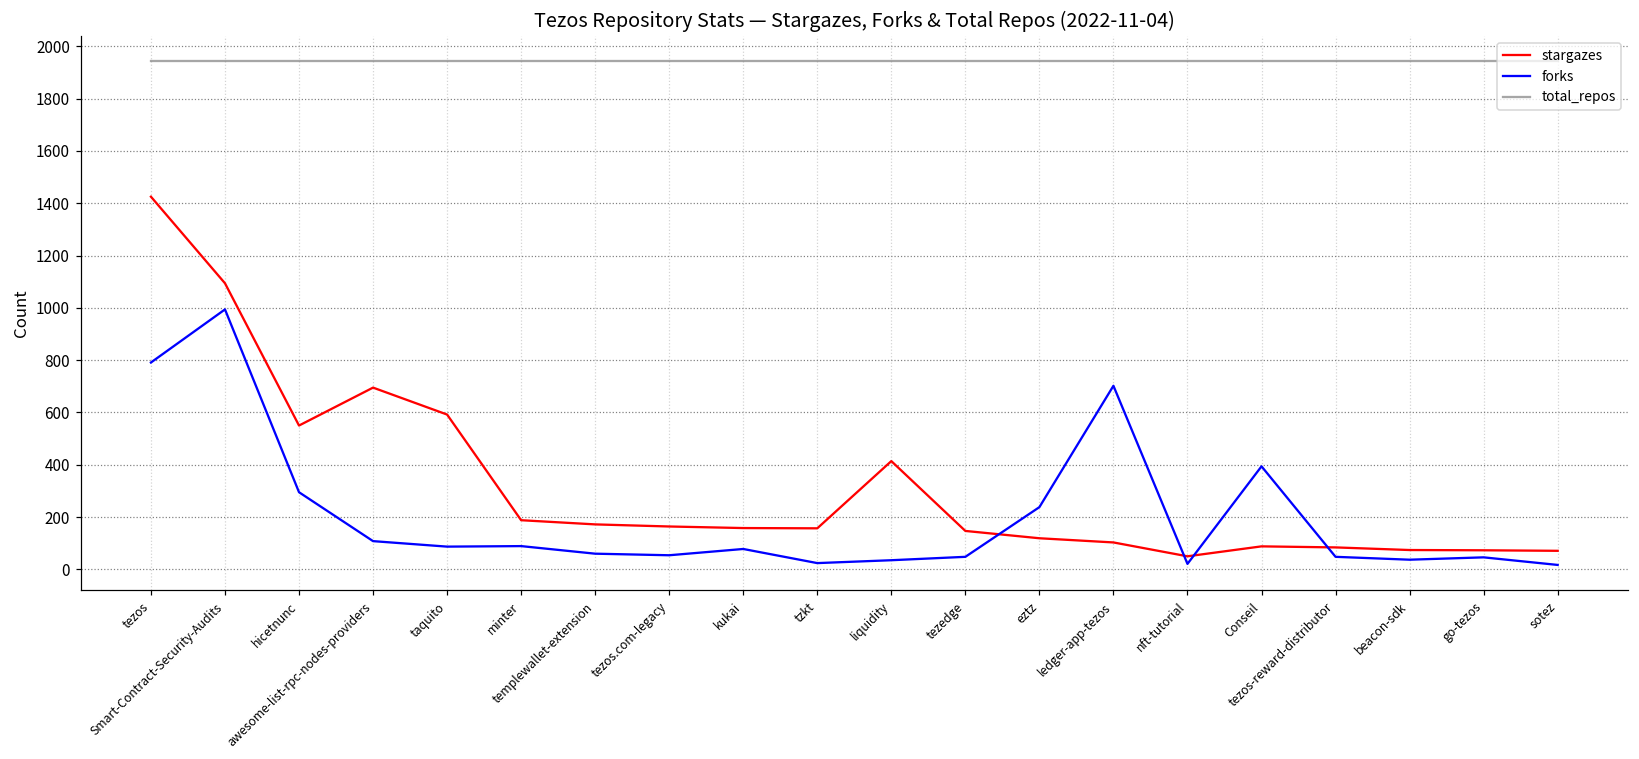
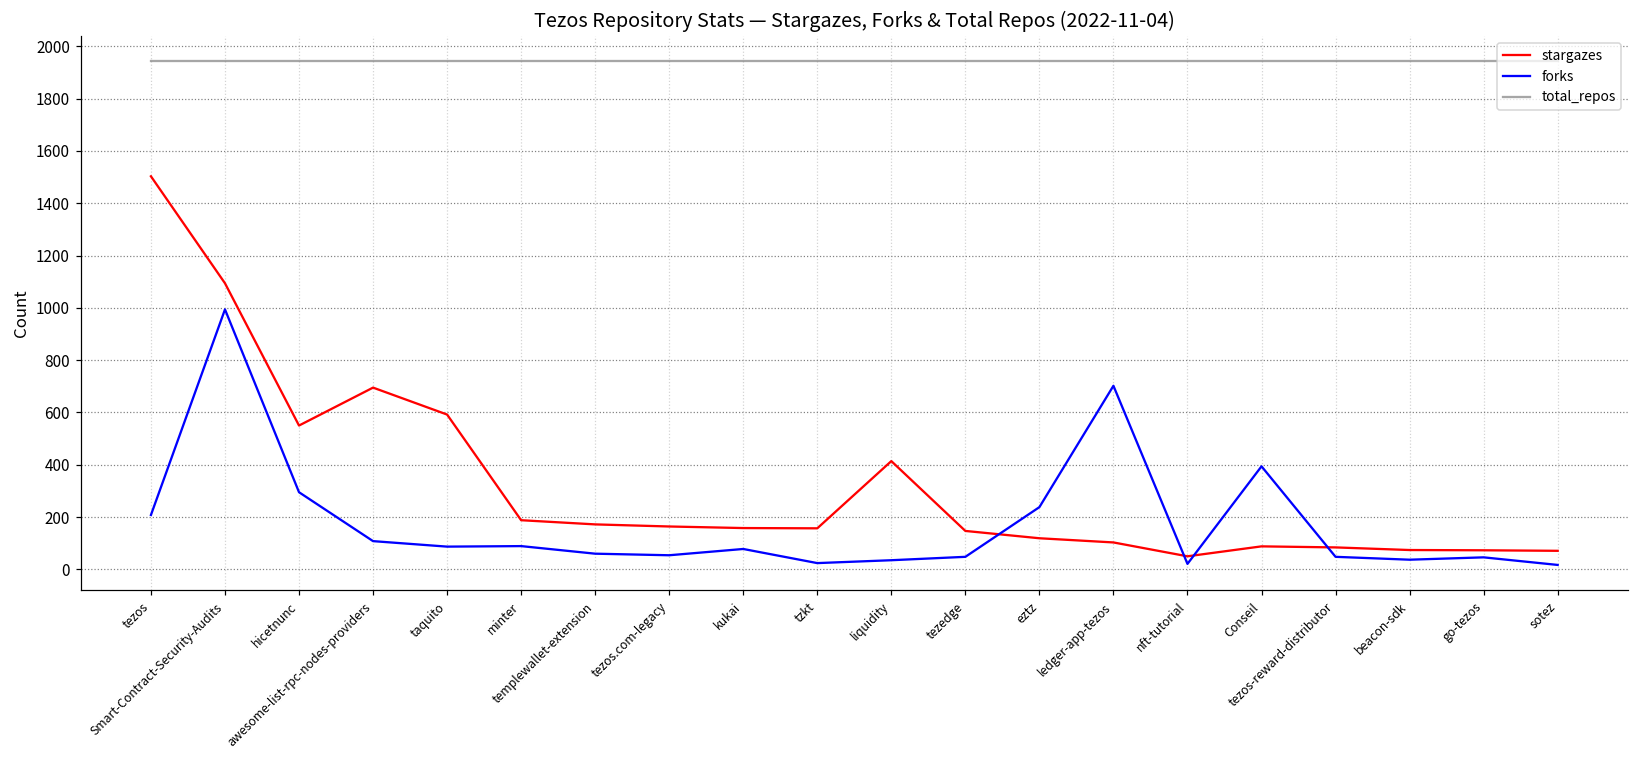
stargazes, tezos: 1430 -> 1500
forks, tezos: 790 -> 210
